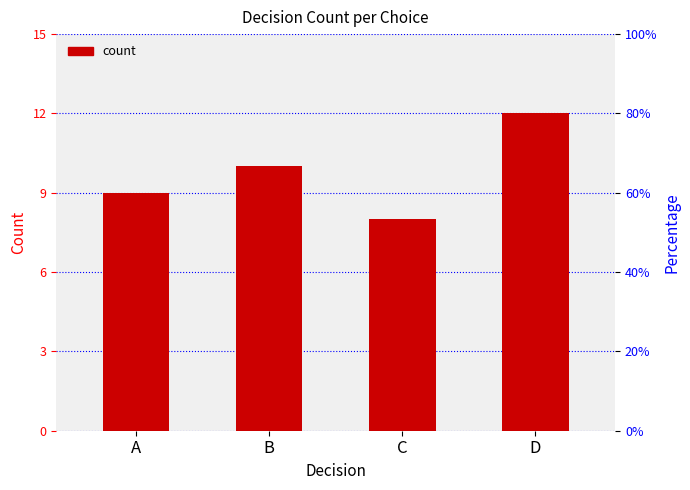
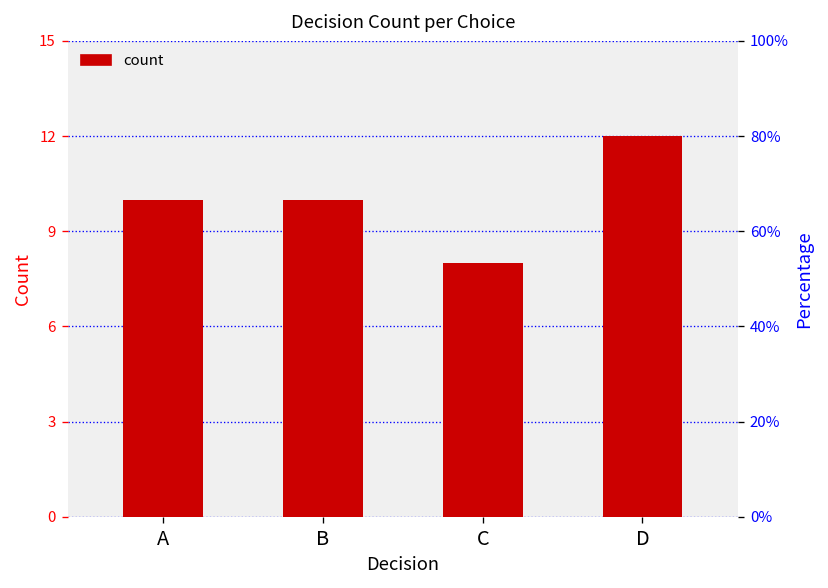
A: 9 -> 10
